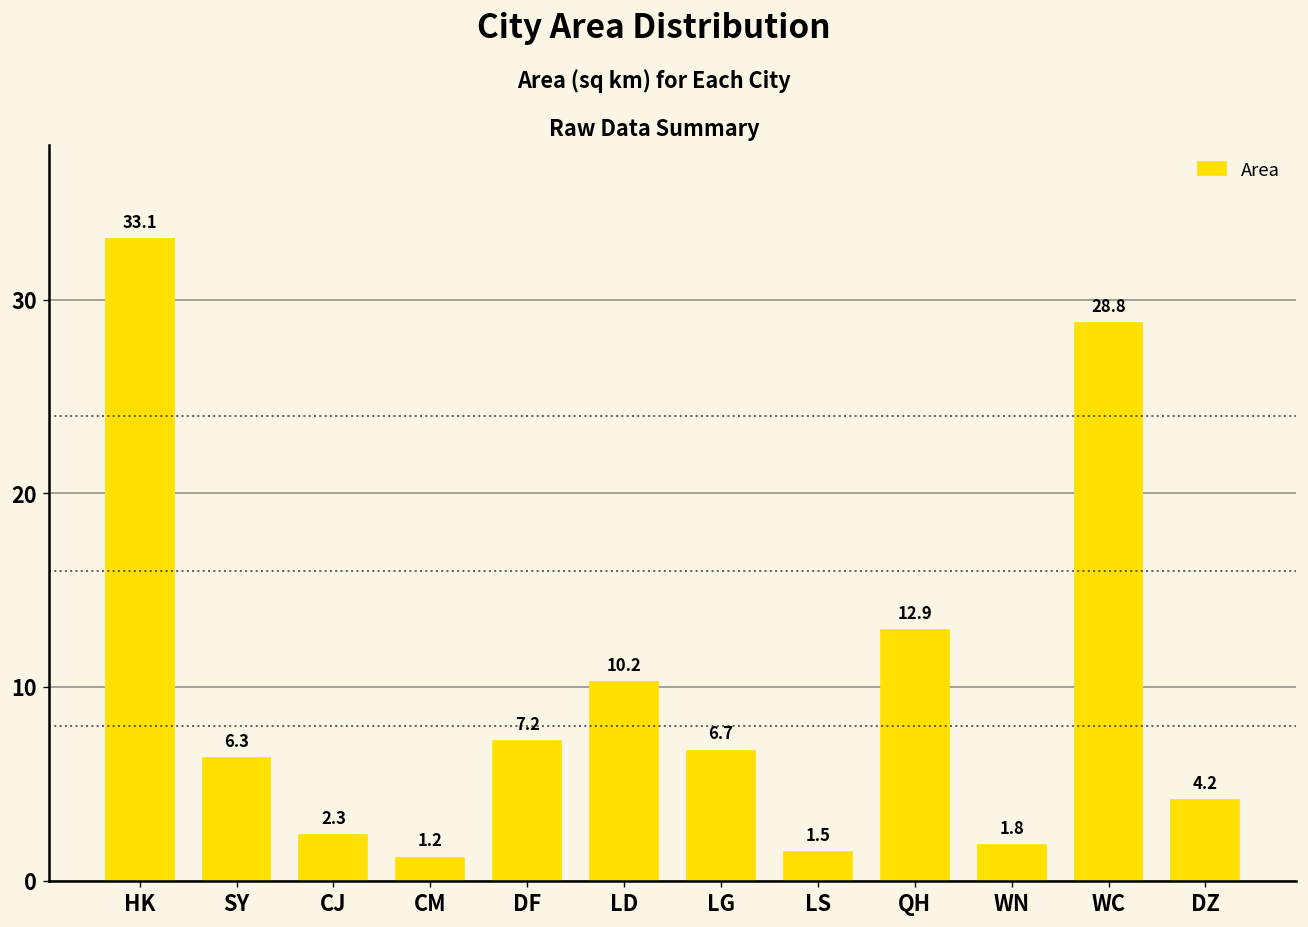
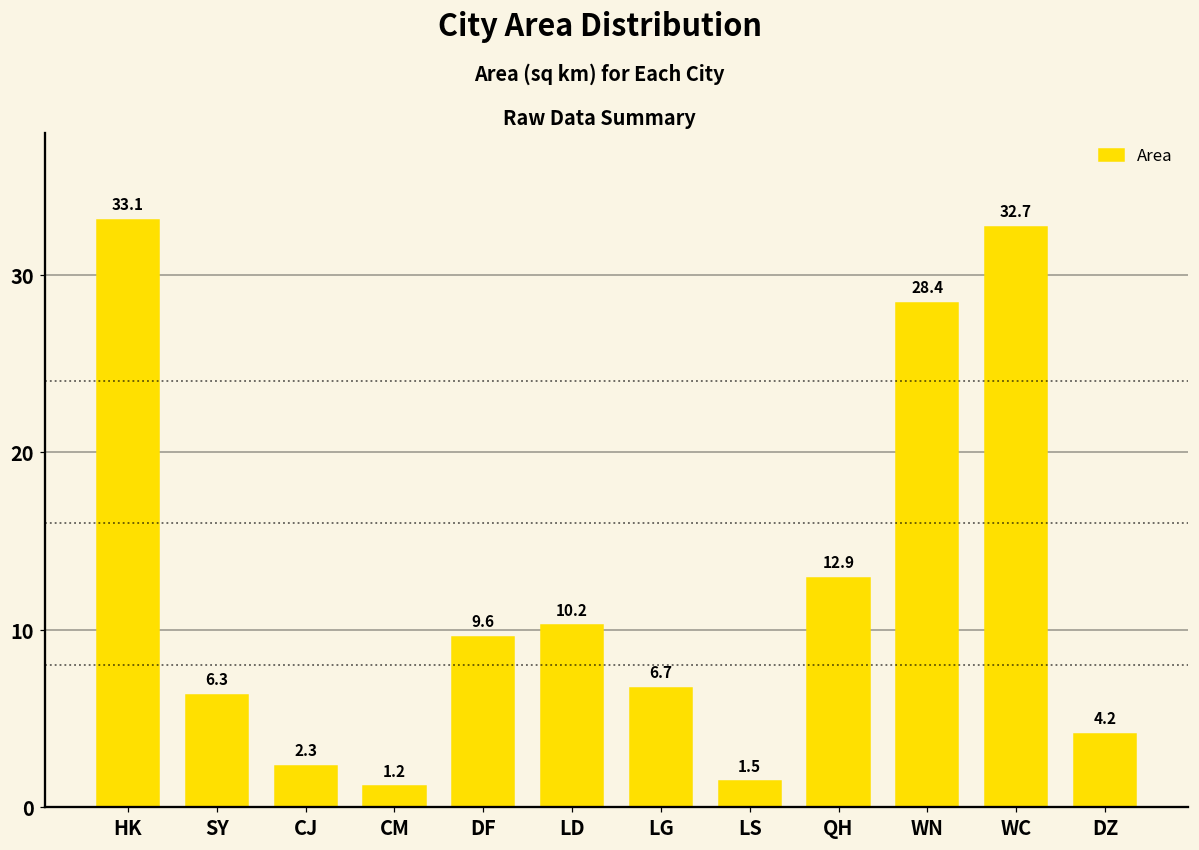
DF: 7.2 -> 9.6
WN: 1.8 -> 28.4
WC: 28.8 -> 32.7
